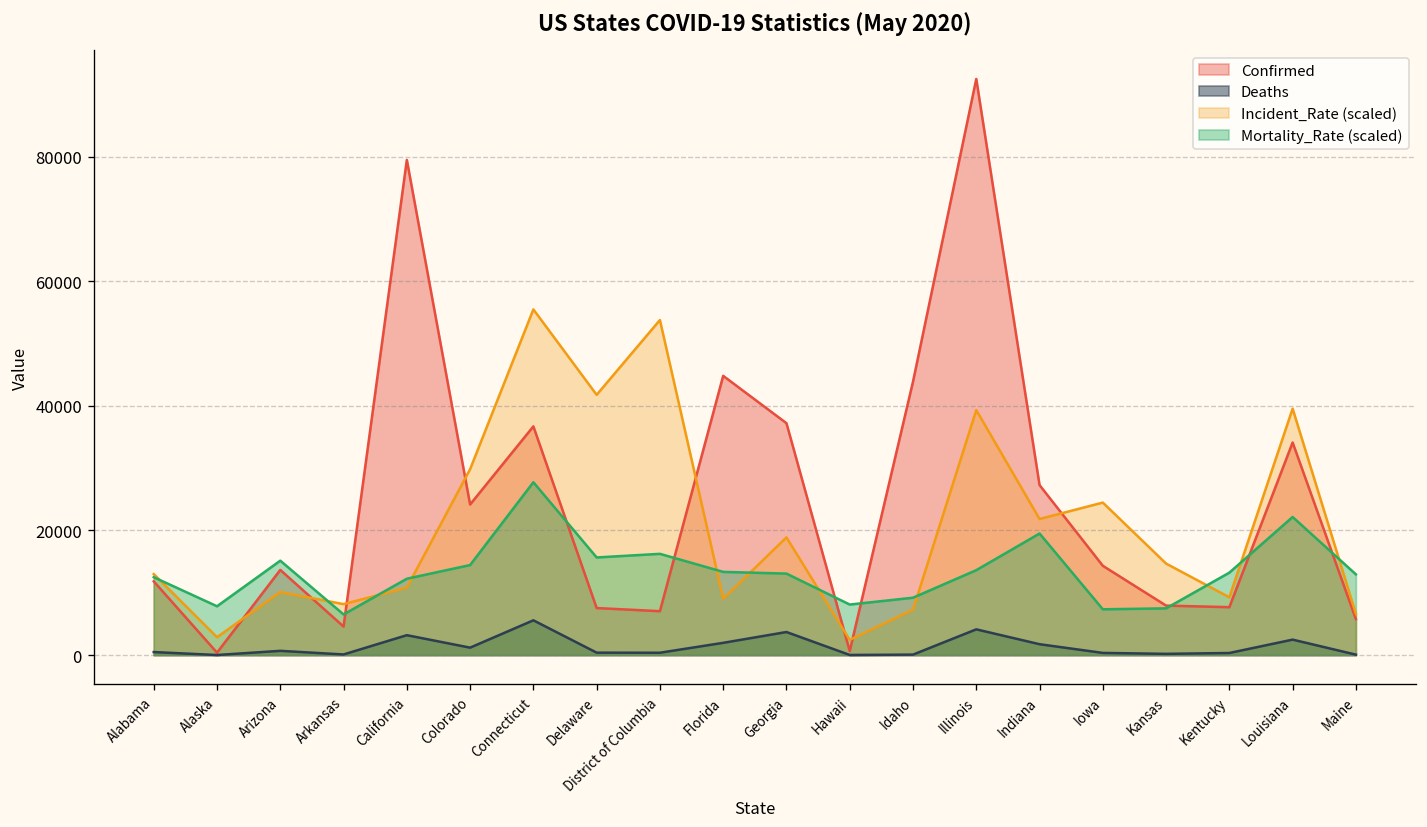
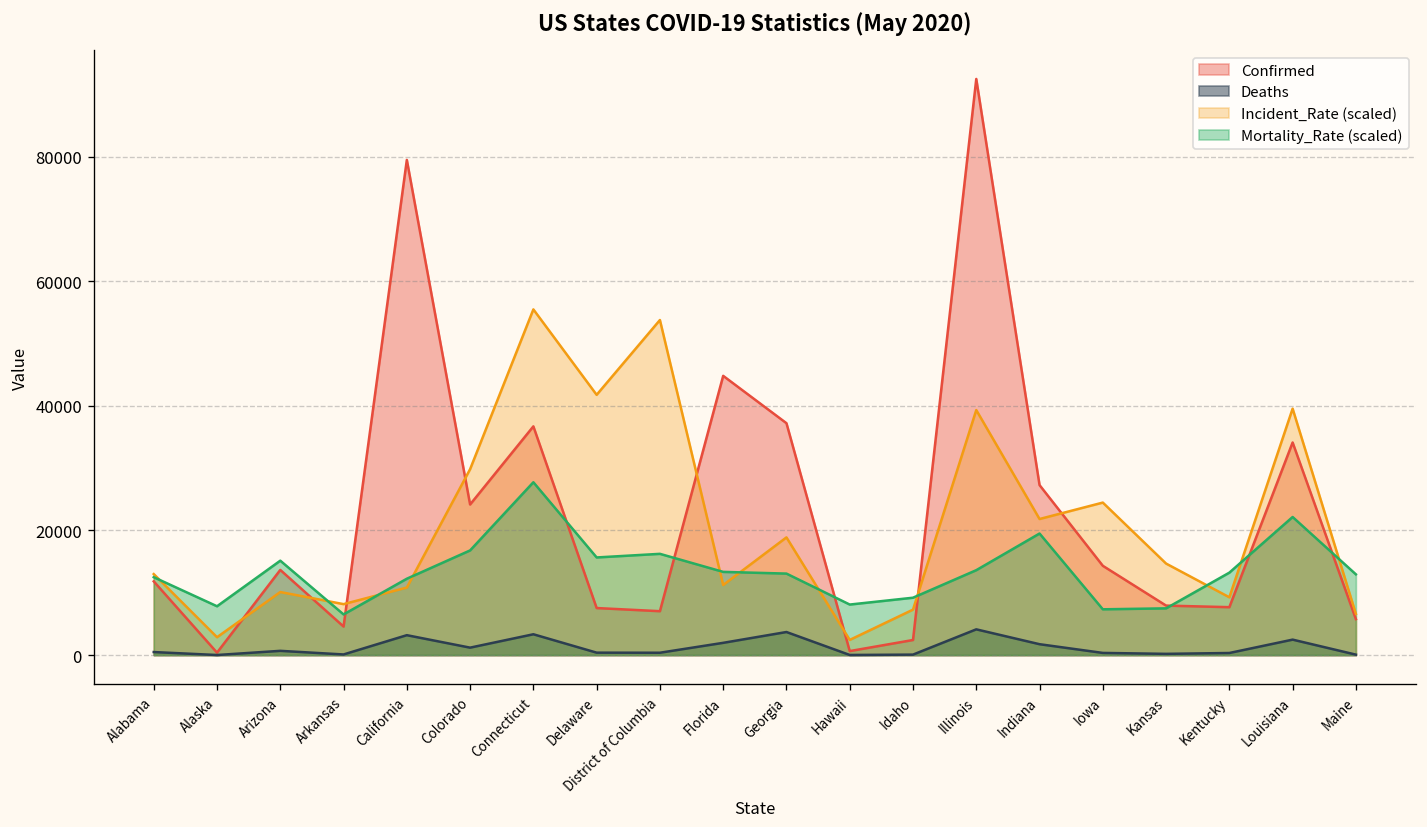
Mortality_Rate (scaled), Colorado: 14000 -> 17000
Deaths, Connecticut: 6000 -> 3000
Incident_Rate (scaled), Florida: 9000 -> 11000
Confirmed, Idaho: 44000 -> 2000
